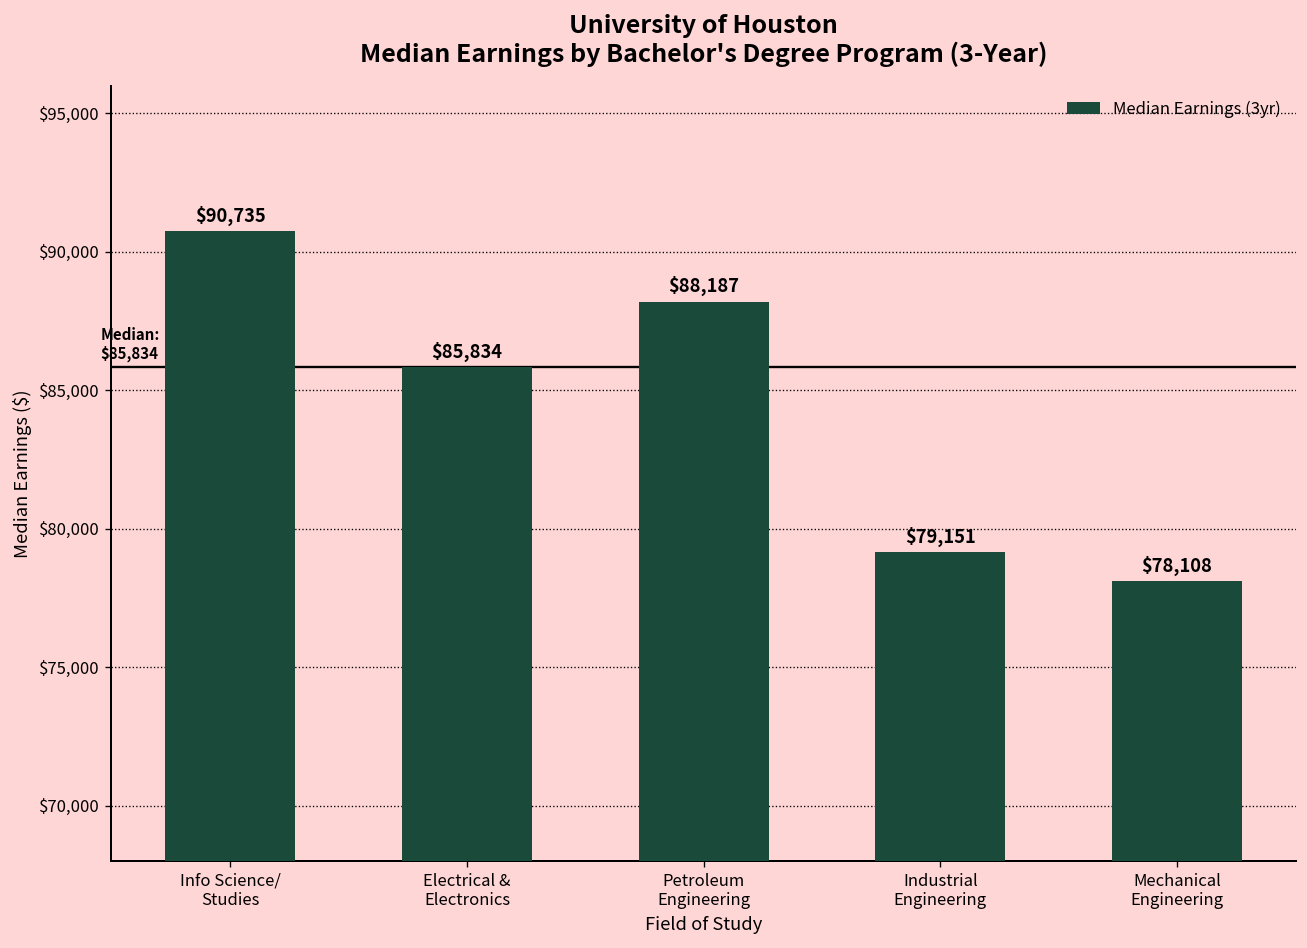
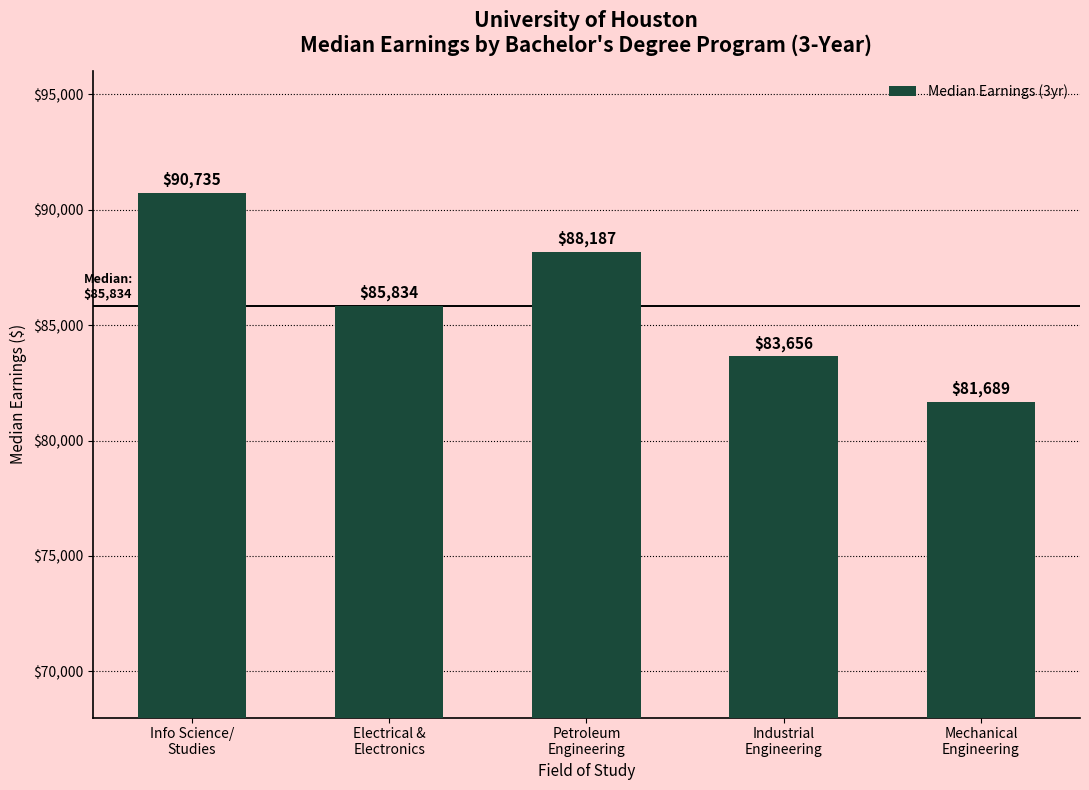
Industrial Engineering: $79,151 -> $83,656
Mechanical Engineering: $78,108 -> $81,689
